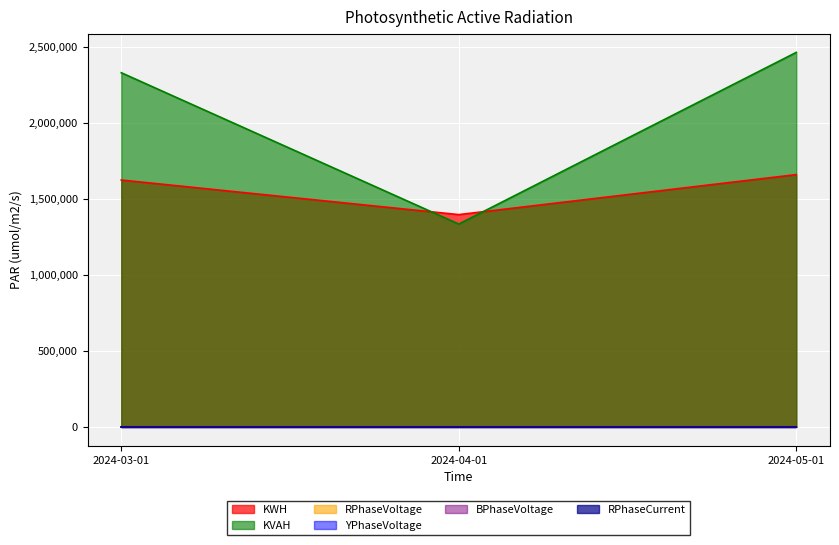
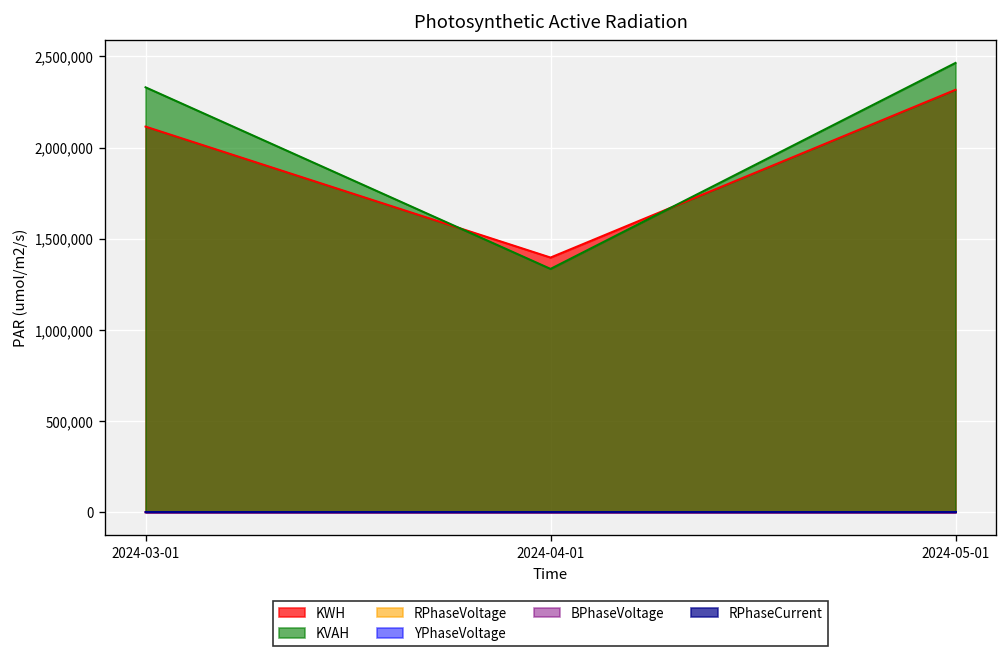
KWH, 2024-03-01: 1,620,000 -> 2,110,000
KWH, 2024-05-01: 1,660,000 -> 2,320,000
